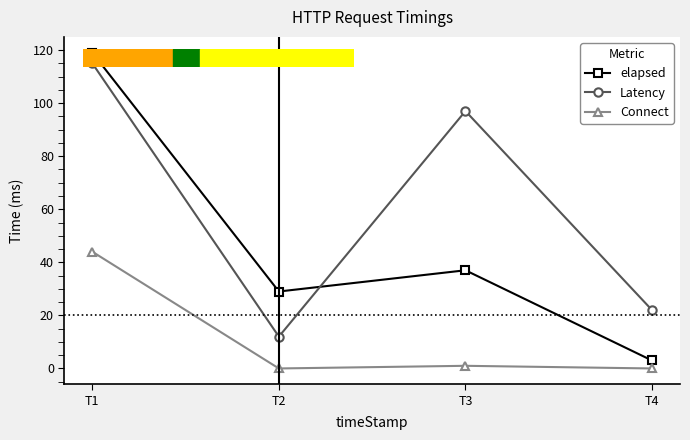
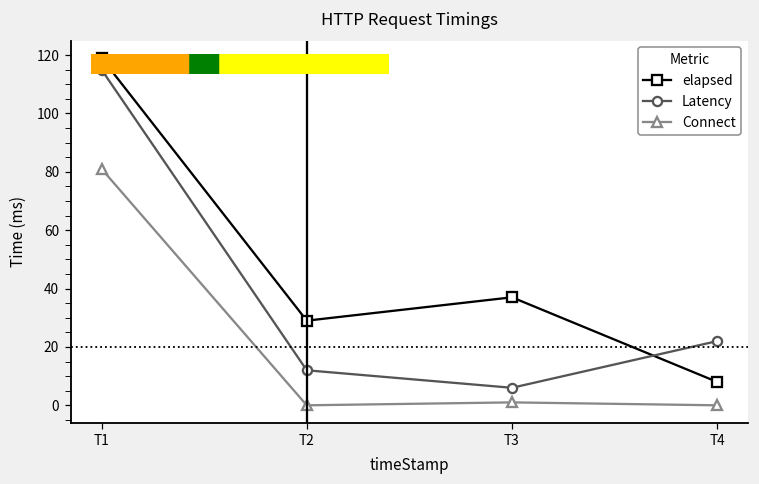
Connect, T1: 44 -> 81
Latency, T3: 97 -> 6
elapsed, T4: 3 -> 8
